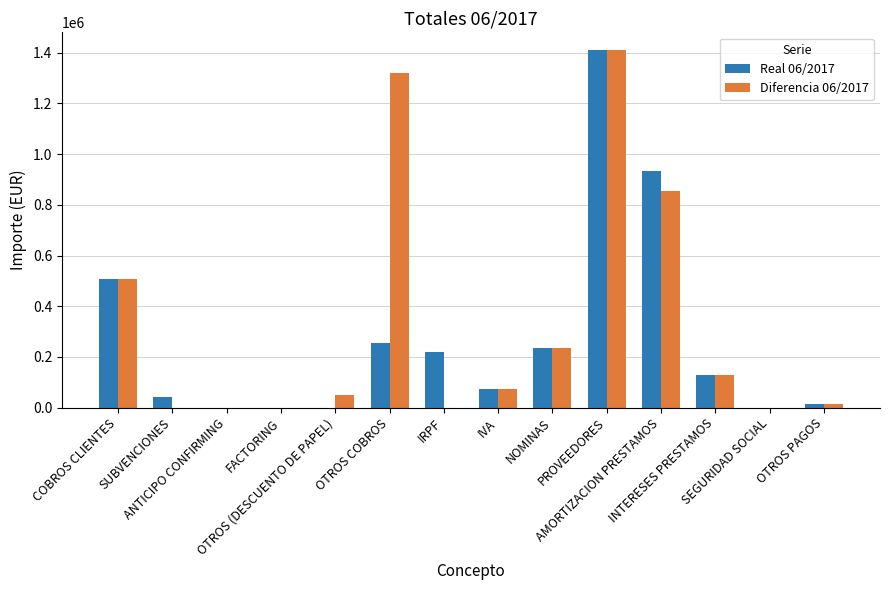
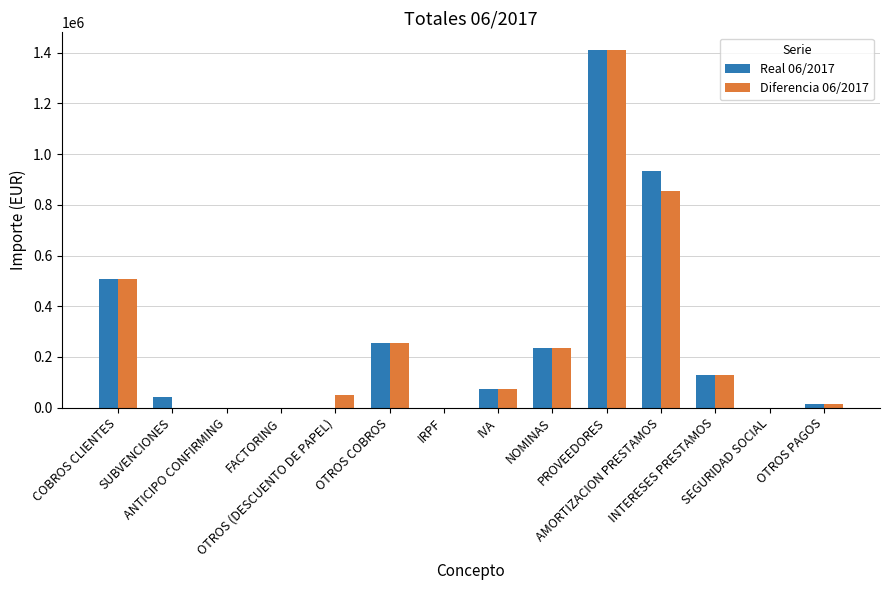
Diferencia 06/2017, OTROS COBROS: 1320000 -> 260000
Real 06/2017, IRPF: 220000 -> 0
